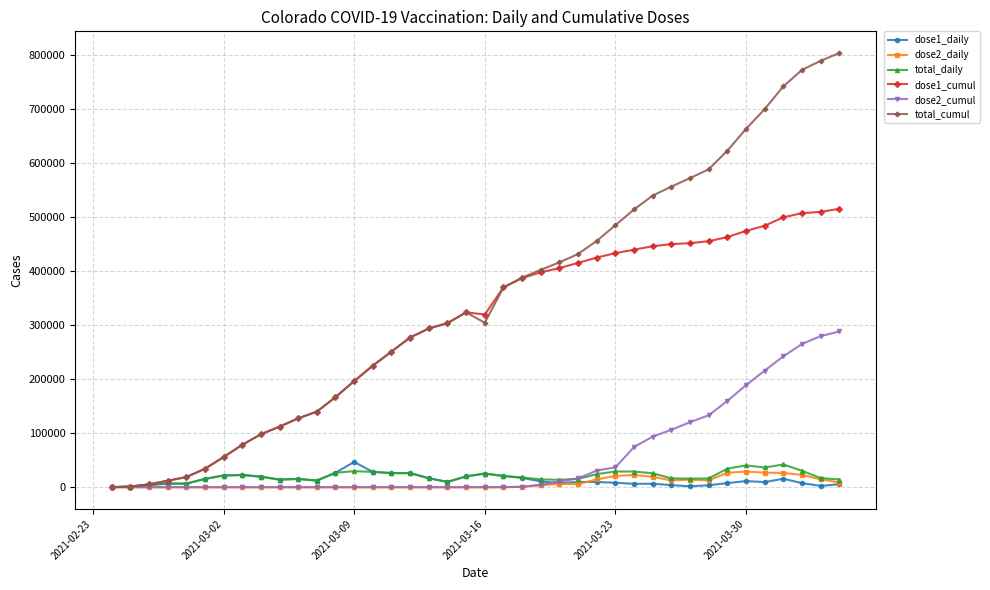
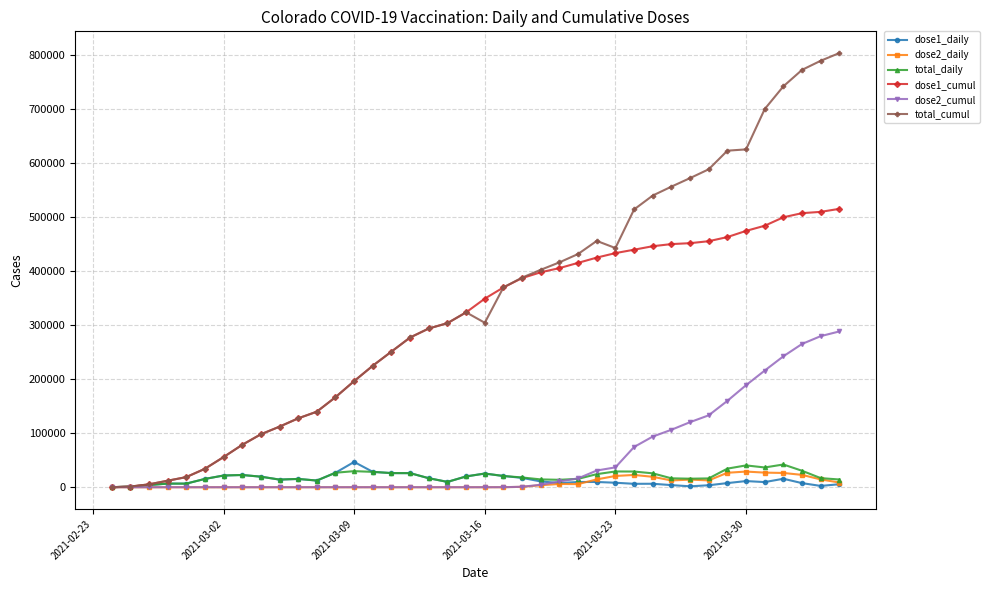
dose1_cumul, 2021-03-16: 320000 -> 350000
total_cumul, 2021-03-23: 480000 -> 440000
total_cumul, 2021-03-30: 660000 -> 620000
